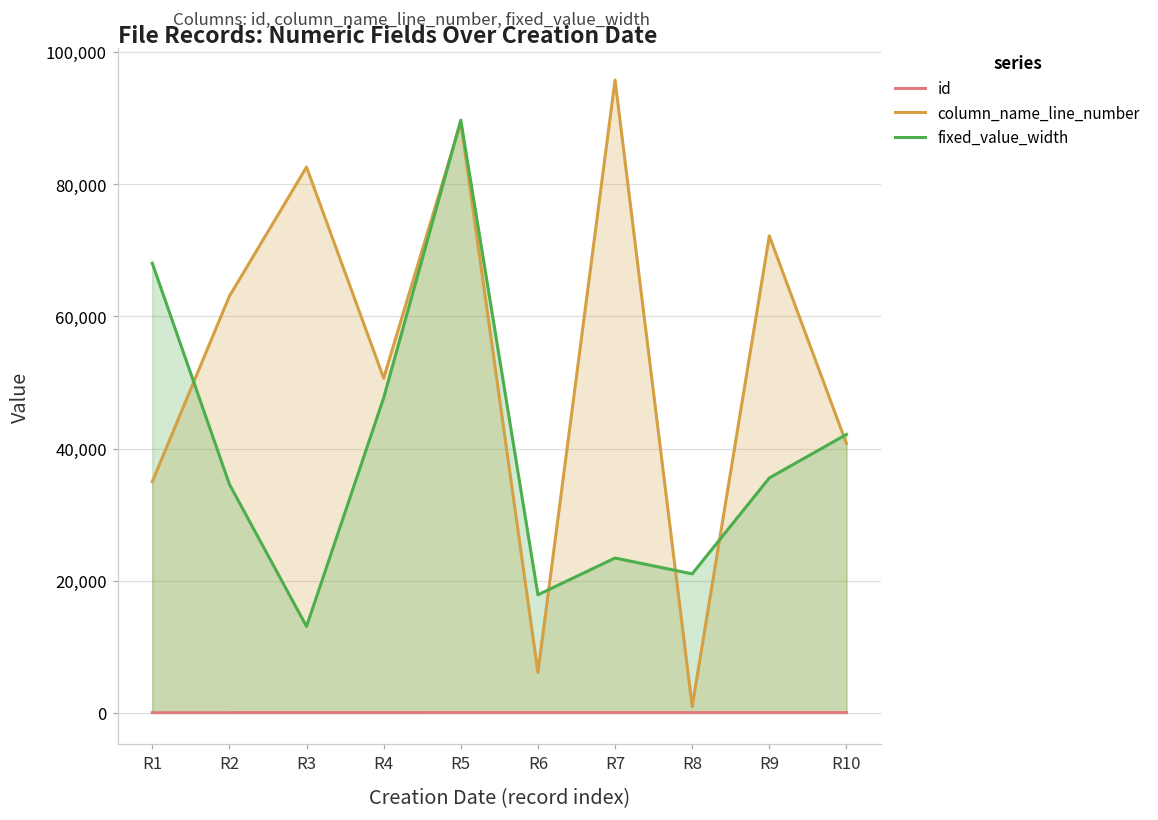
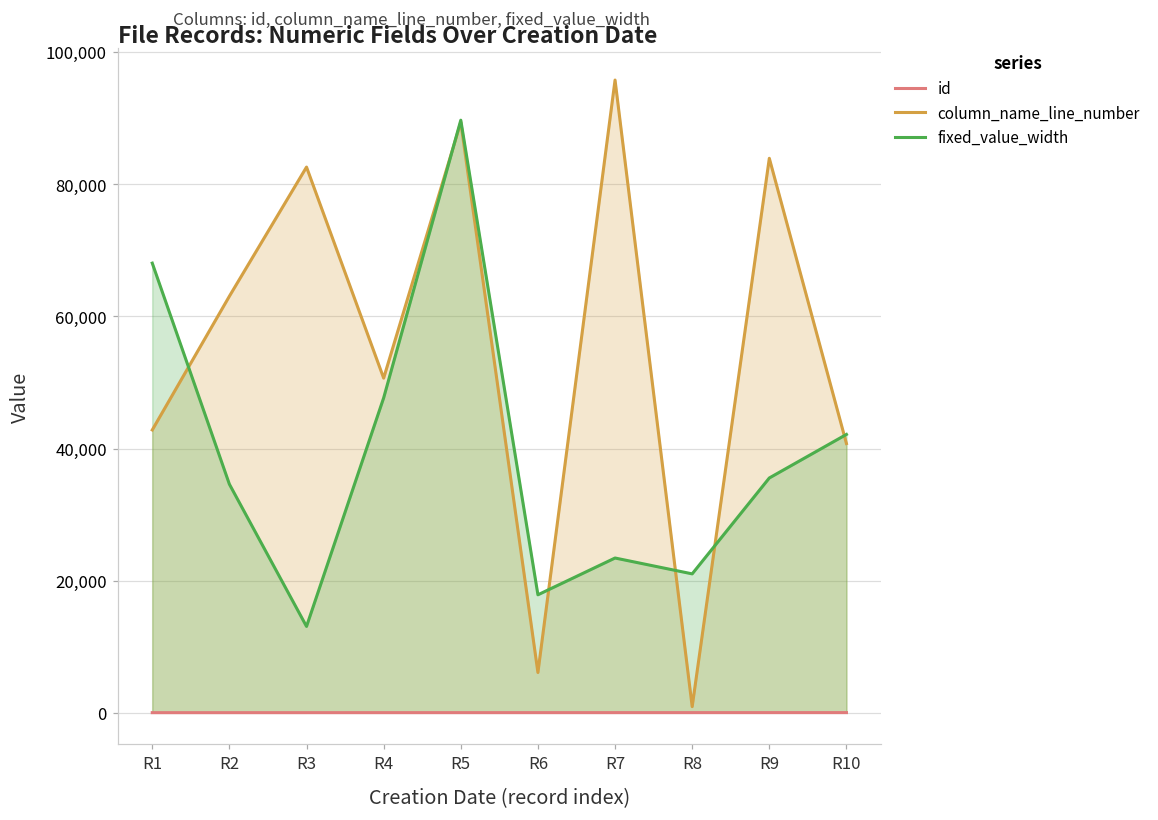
column_name_line_number, R1: 35,000 -> 43,000
column_name_line_number, R9: 72,000 -> 84,000
